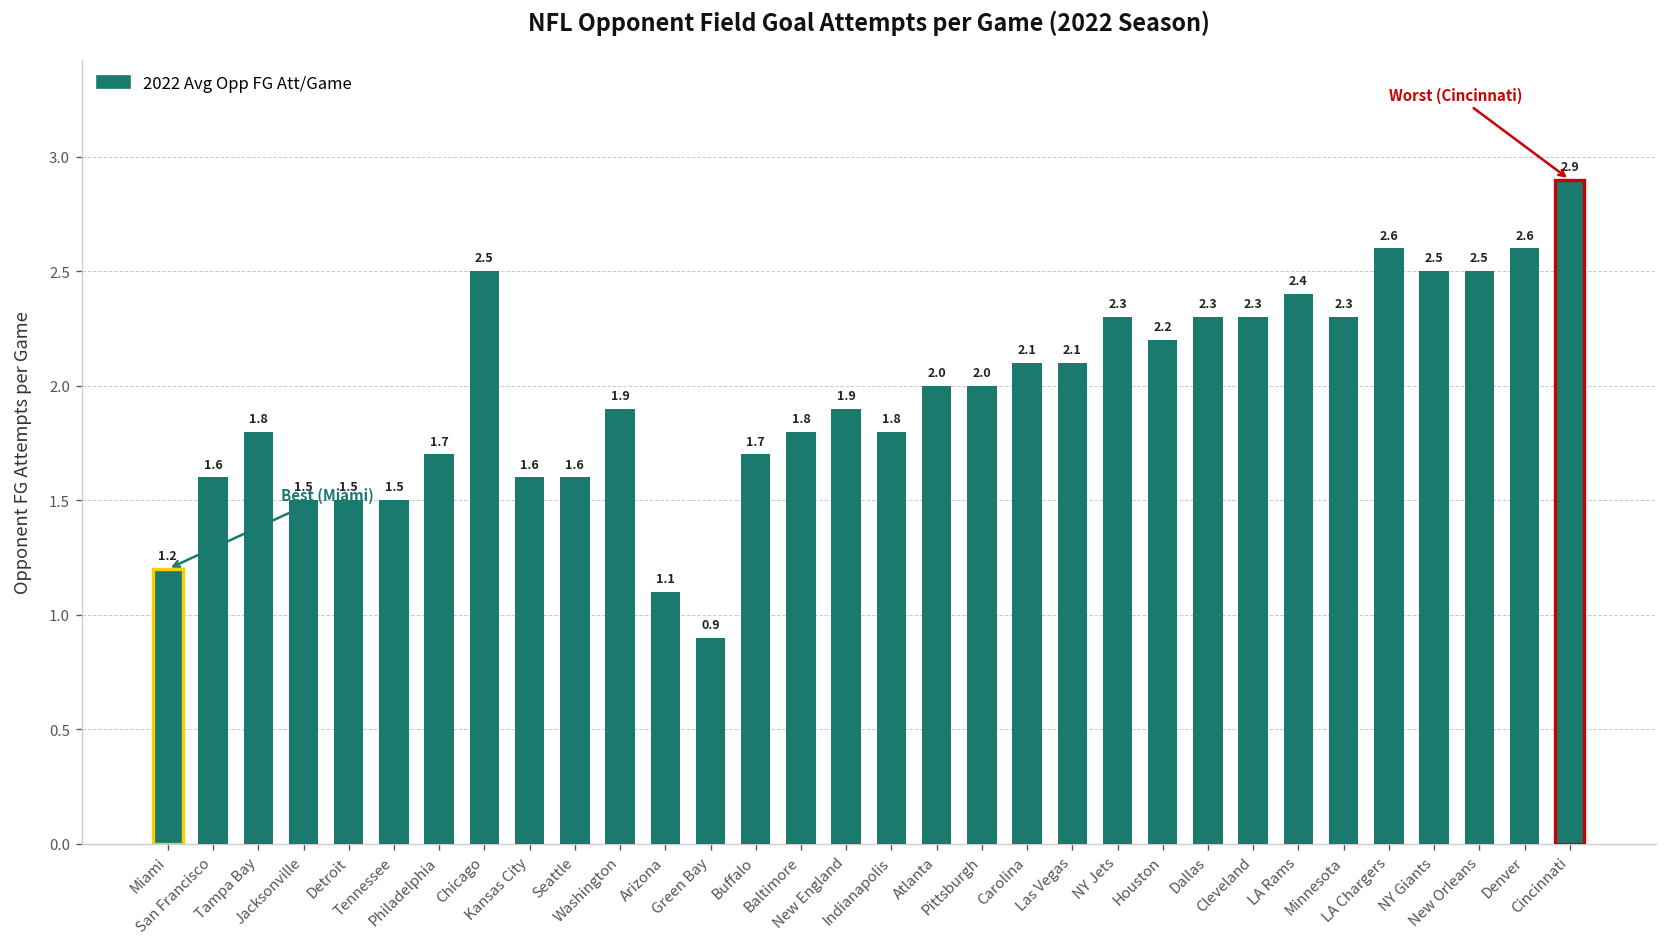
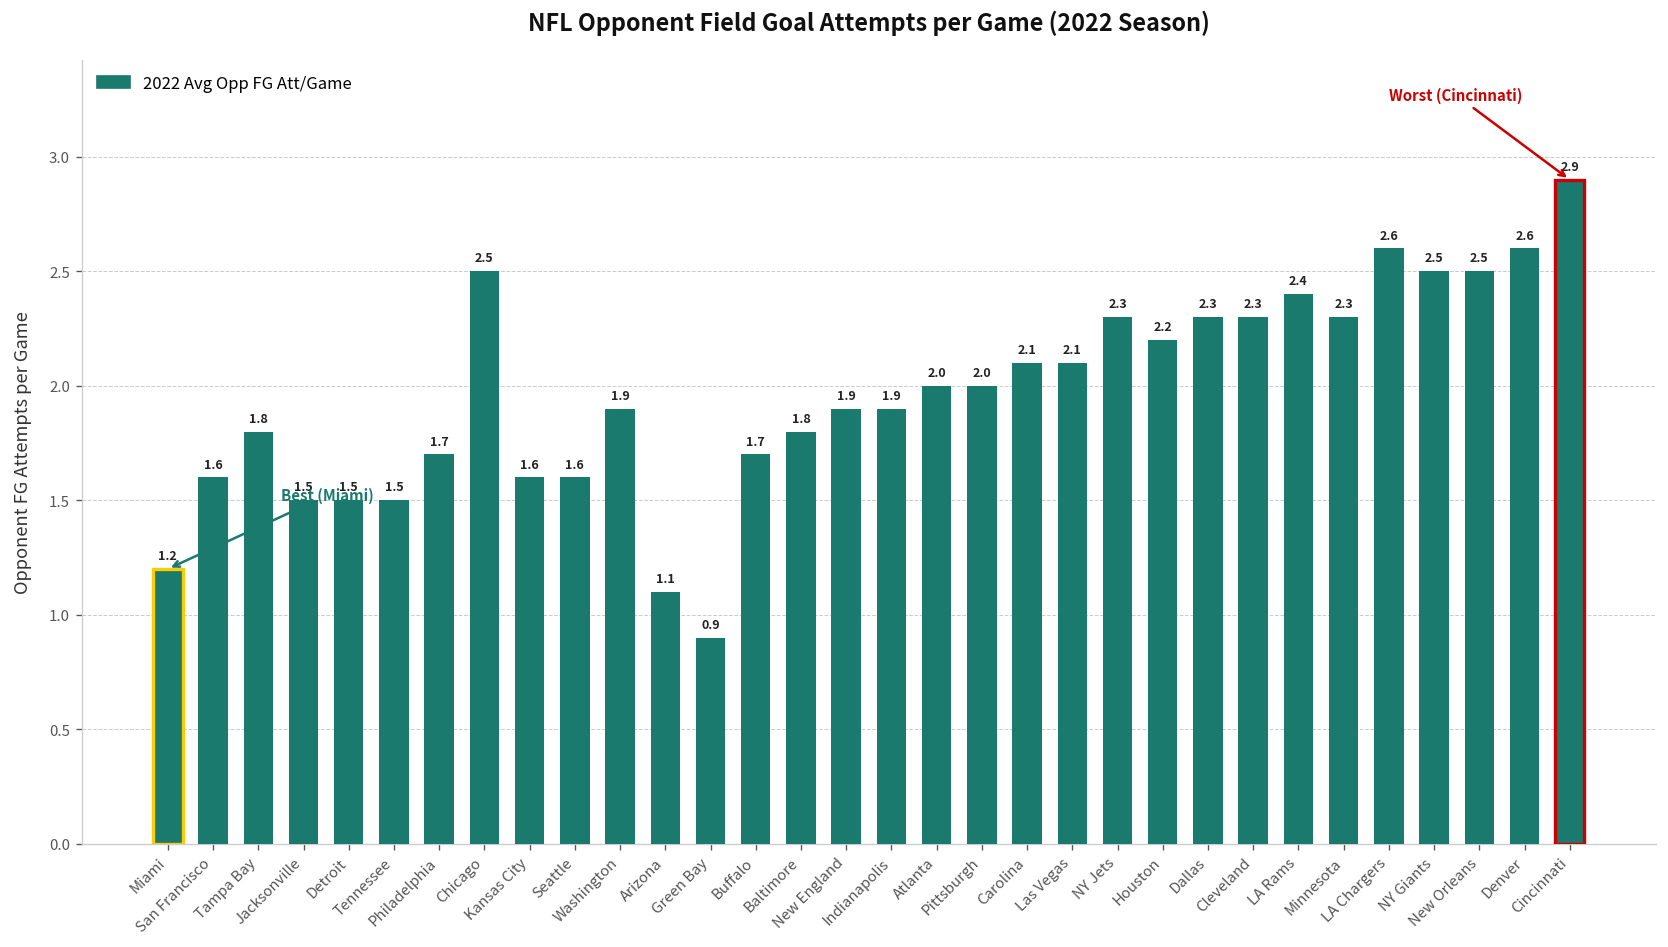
Indianapolis: 1.8 -> 1.9
